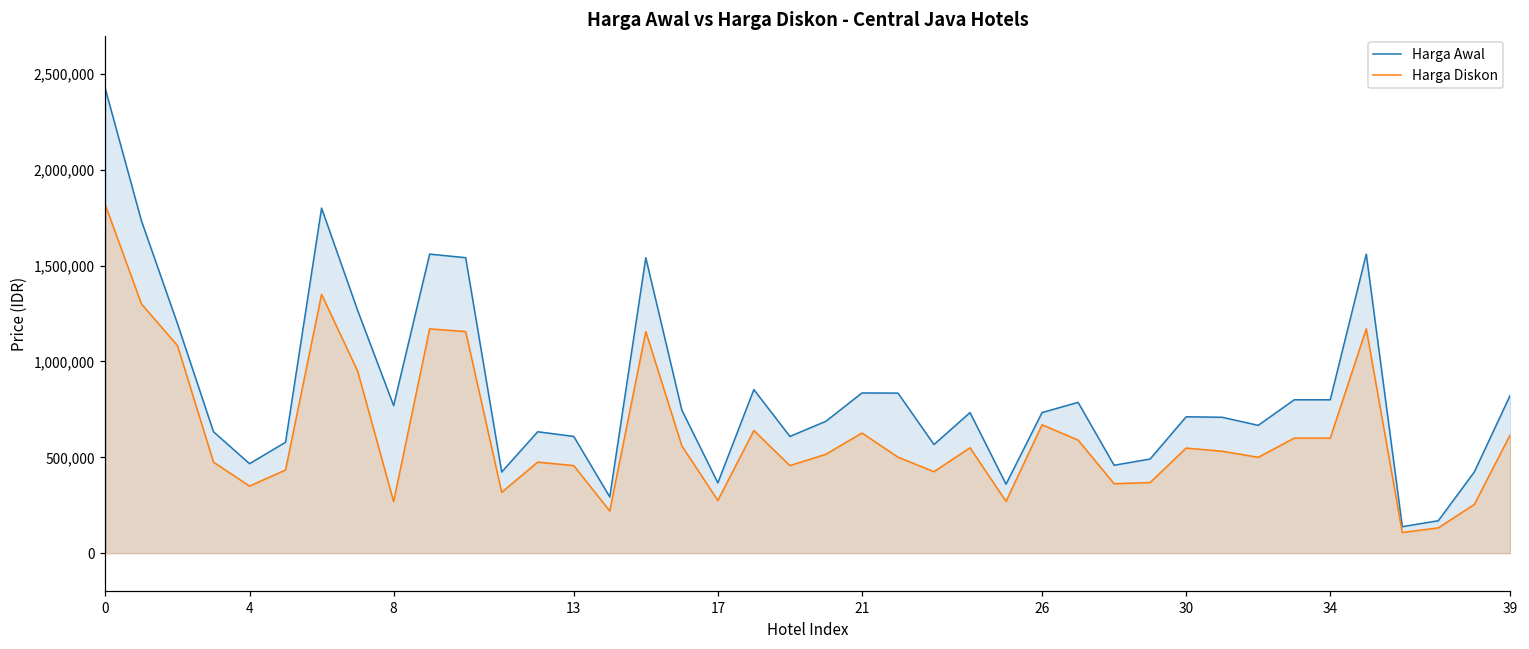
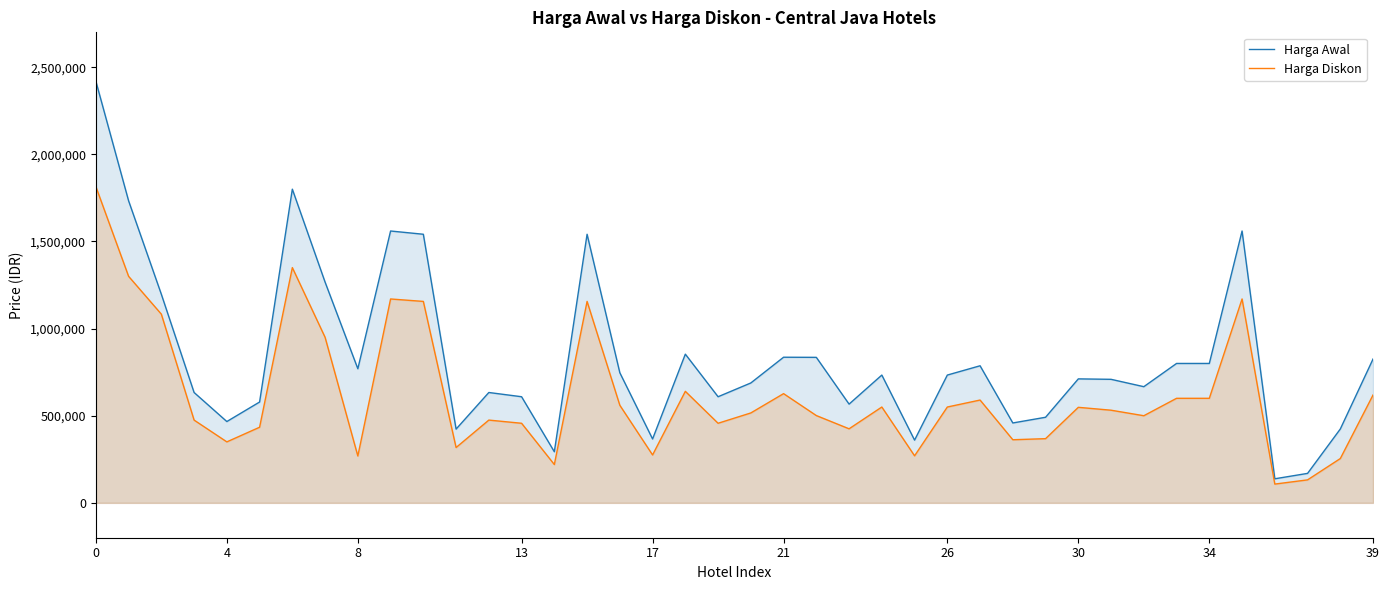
Harga Diskon, 26: 670,000 -> 550,000
